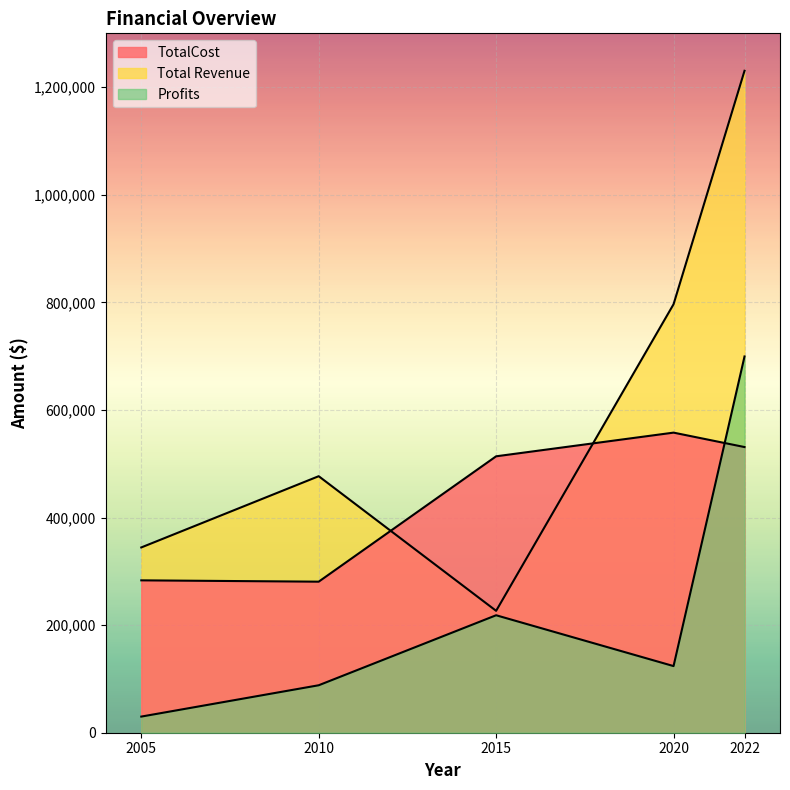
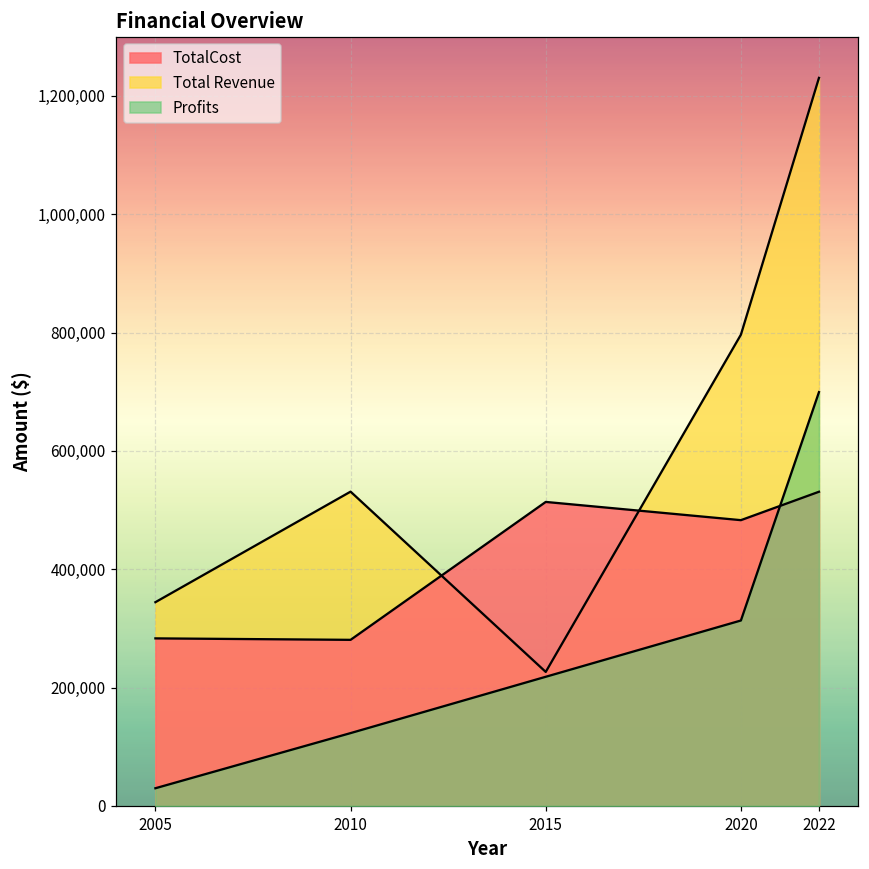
Total Revenue, 2010: 480,000 -> 530,000
Profits, 2010: 90,000 -> 120,000
TotalCost, 2020: 560,000 -> 480,000
Profits, 2020: 120,000 -> 310,000
